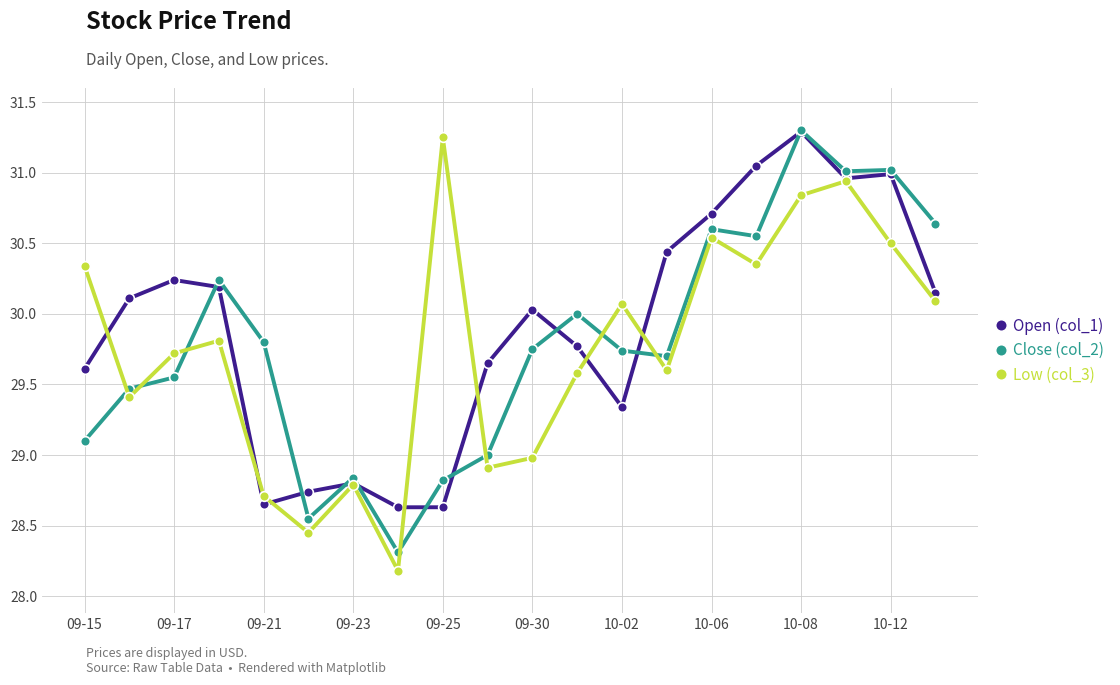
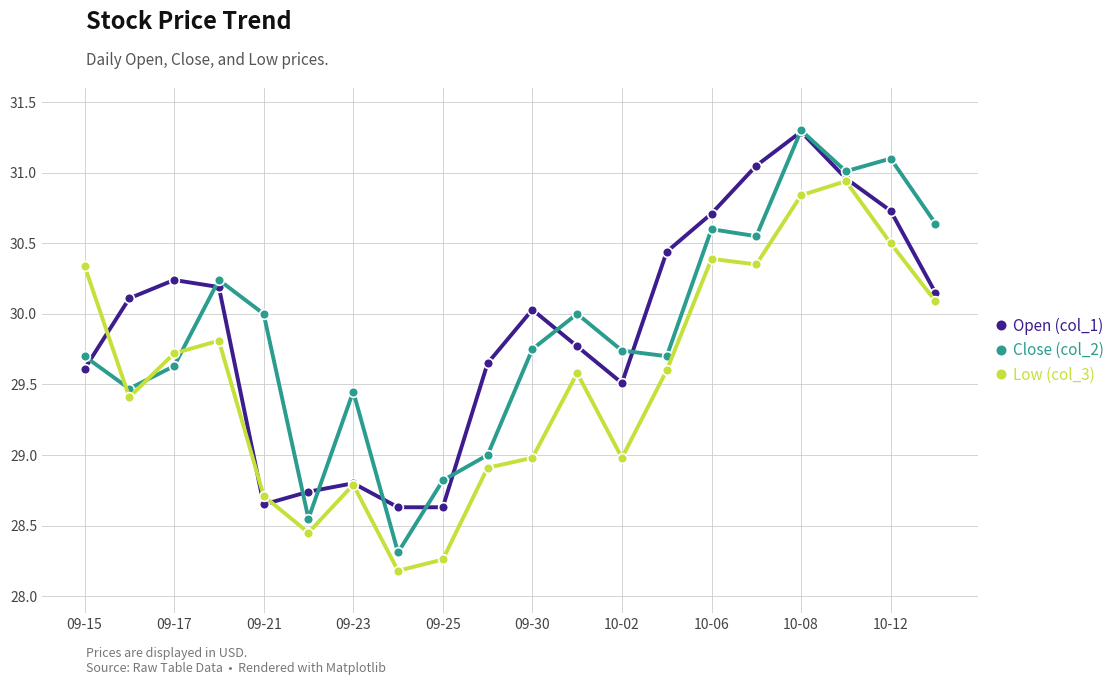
Close (col_2), 09-15: 29.1 -> 29.7
Close (col_2), 09-17: 29.55 -> 29.63
Close (col_2), 09-21: 29.8 -> 30.0
Close (col_2), 09-23: 28.84 -> 29.45
Low (col_3), 09-25: 31.25 -> 28.26
Open (col_1), 10-02: 29.34 -> 29.51
Low (col_3), 10-02: 30.07 -> 28.98
Low (col_3), 10-06: 30.54 -> 30.39
Open (col_1), 10-12: 30.99 -> 30.73
Close (col_2), 10-12: 31.02 -> 31.10
